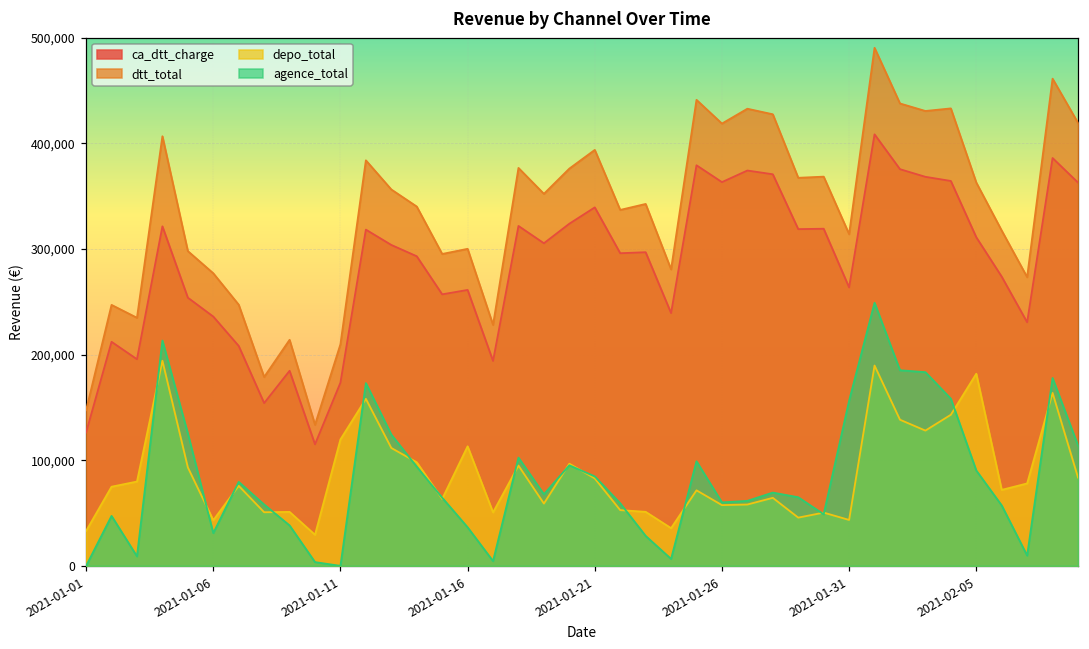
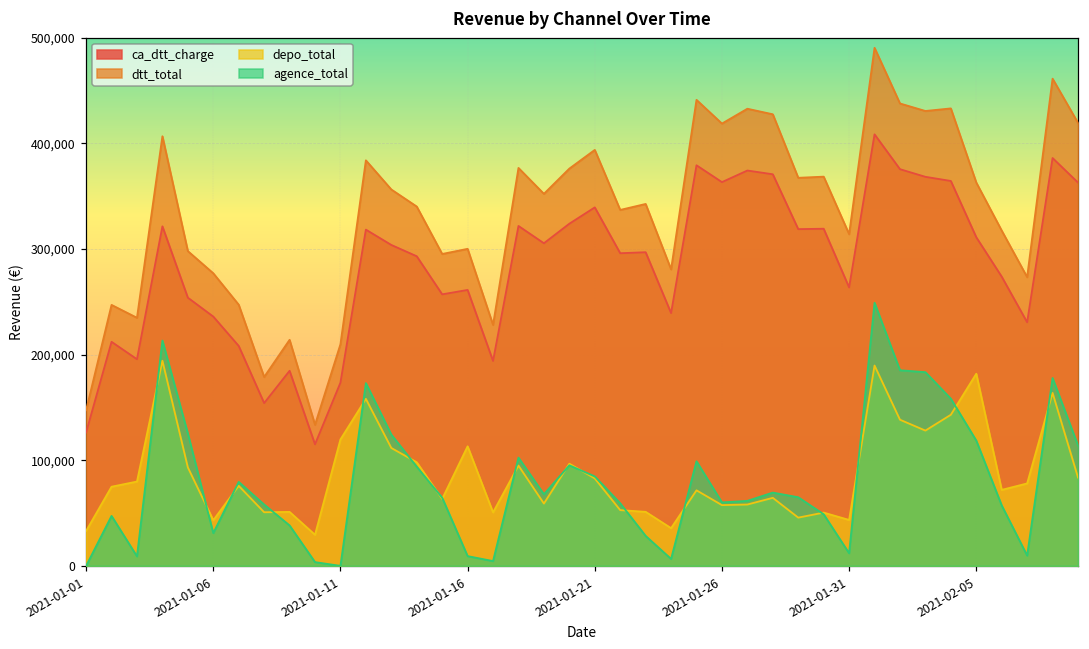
agence_total, 2021-01-16: 40,000 -> 10,000
agence_total, 2021-01-31: 160,000 -> 10,000
agence_total, 2021-02-05: 90,000 -> 120,000
